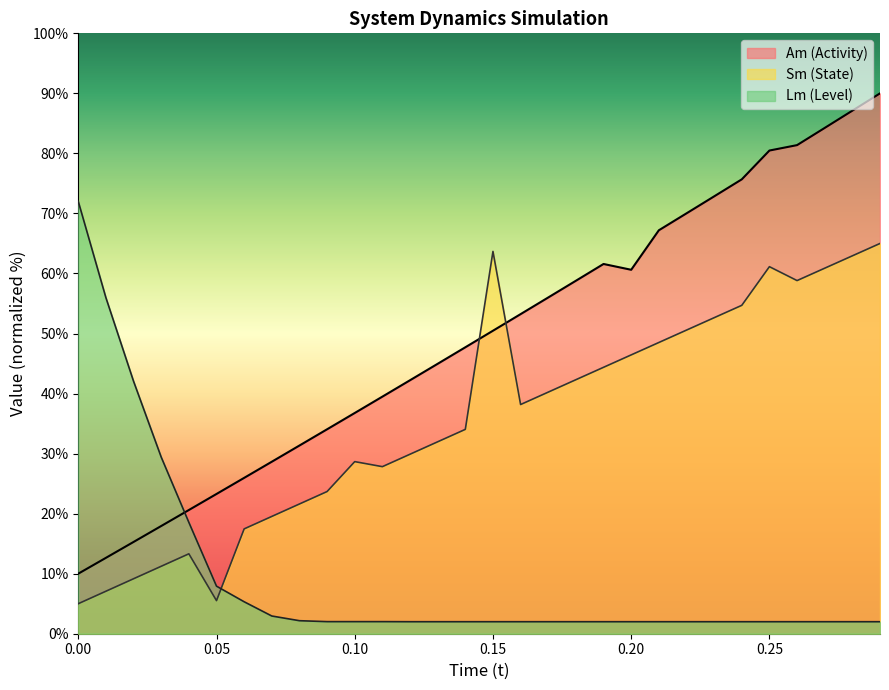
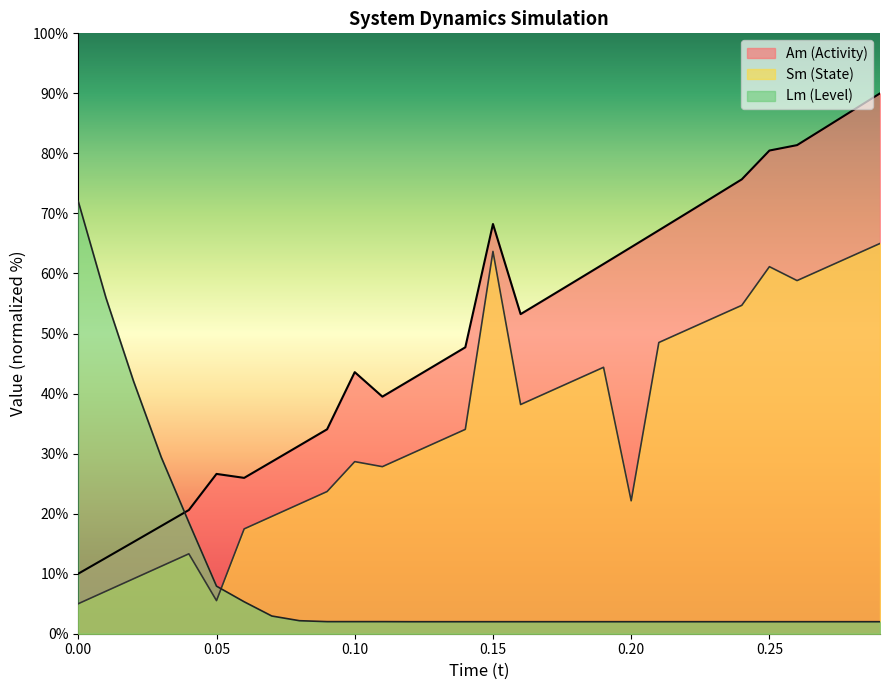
Am (Activity), 0.05: 23% -> 27%
Am (Activity), 0.10: 37% -> 44%
Am (Activity), 0.15: 50% -> 68%
Am (Activity), 0.20: 61% -> 64%
Sm (State), 0.20: 46% -> 22%
